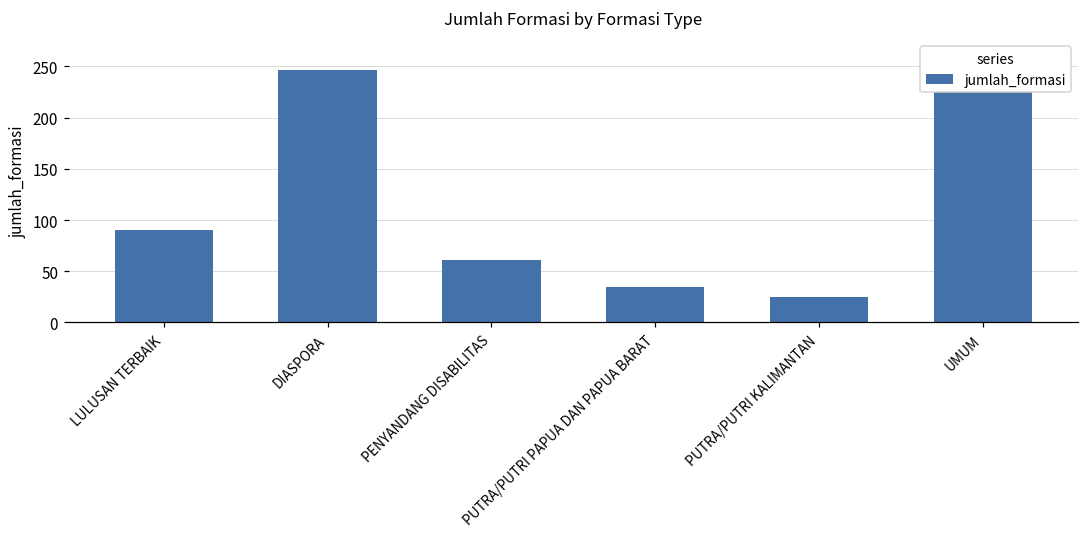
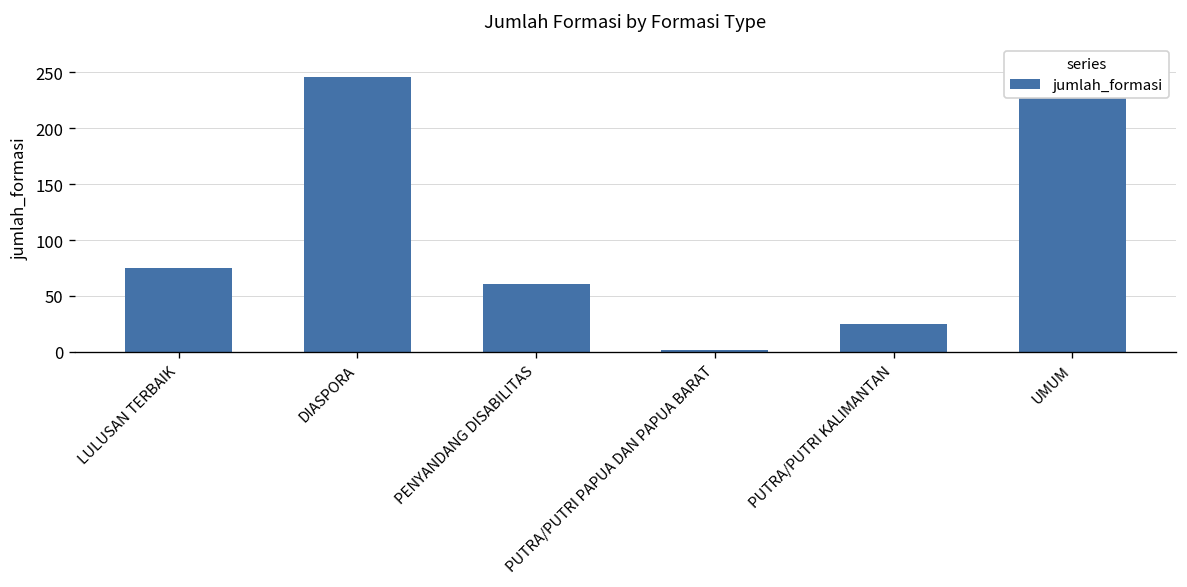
LULUSAN TERBAIK: 90 -> 80
PUTRA/PUTRI PAPUA DAN PAPUA BARAT: 40 -> 0
